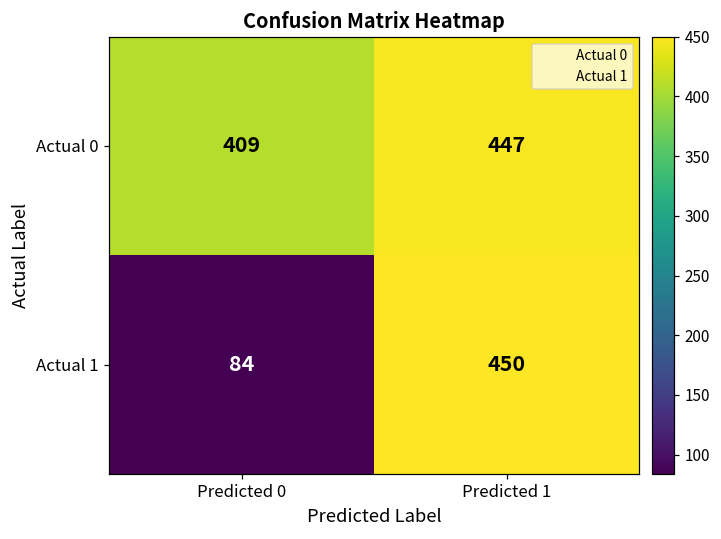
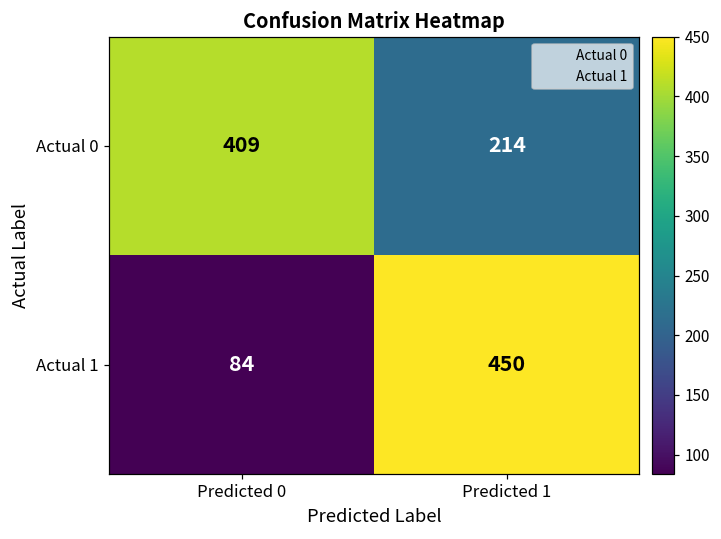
Actual 0, Predicted 1: 447 -> 214
